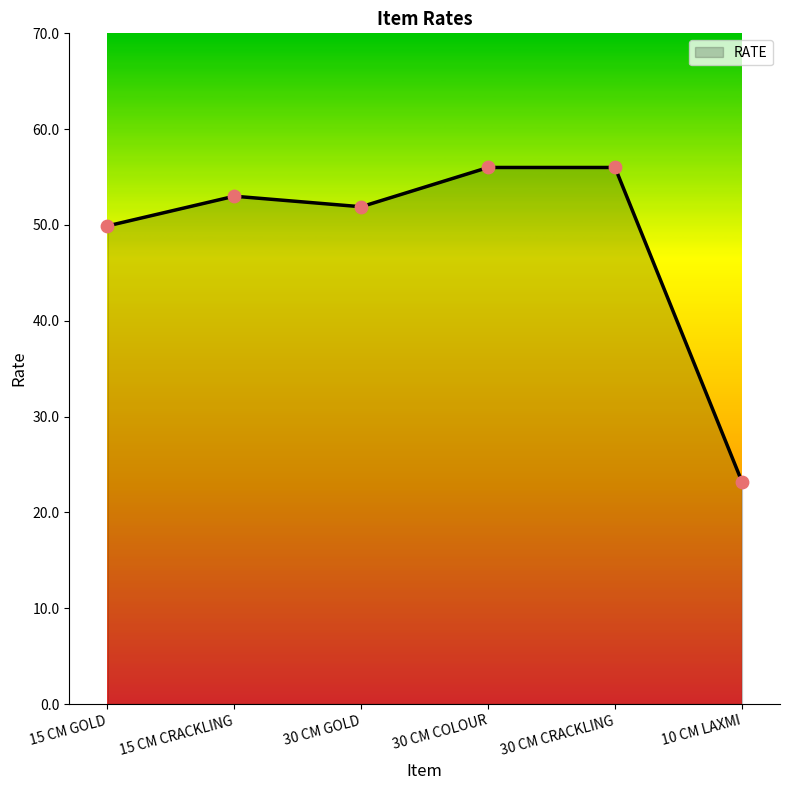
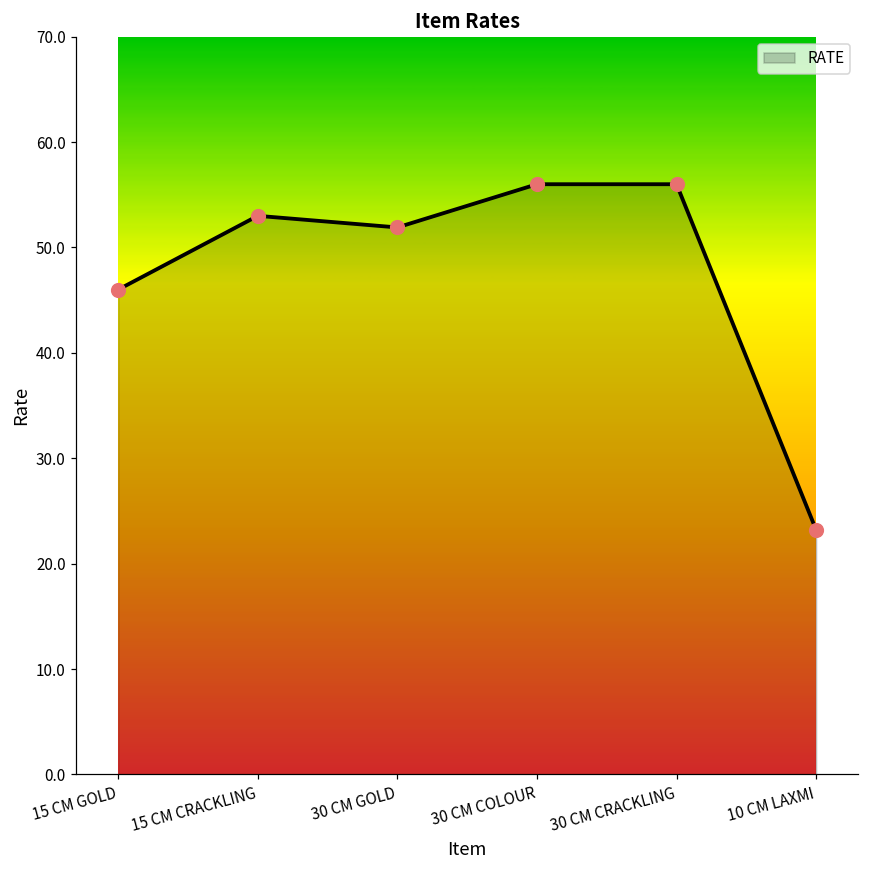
15 CM GOLD: 50 -> 46
